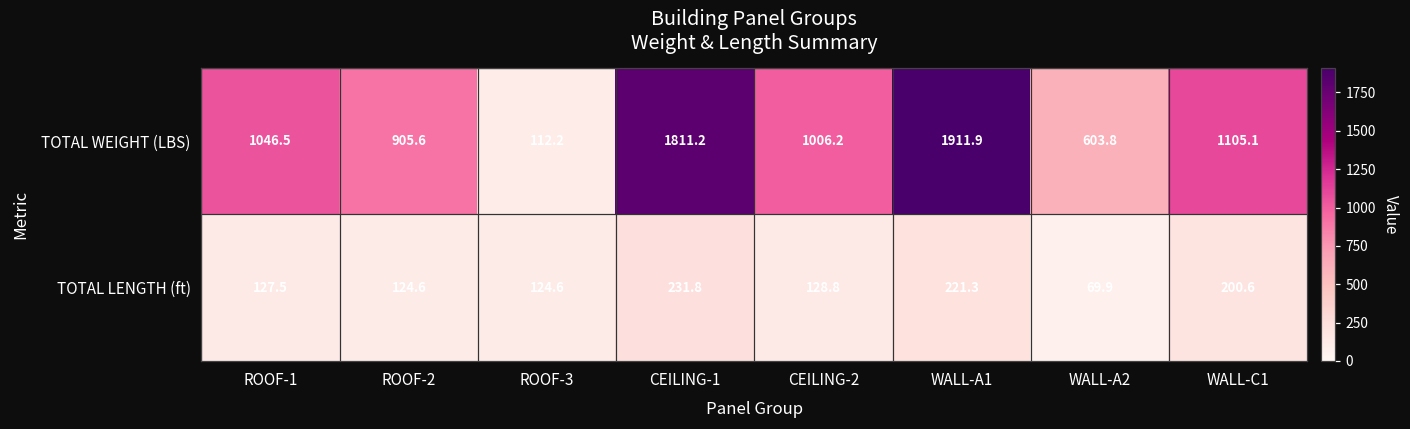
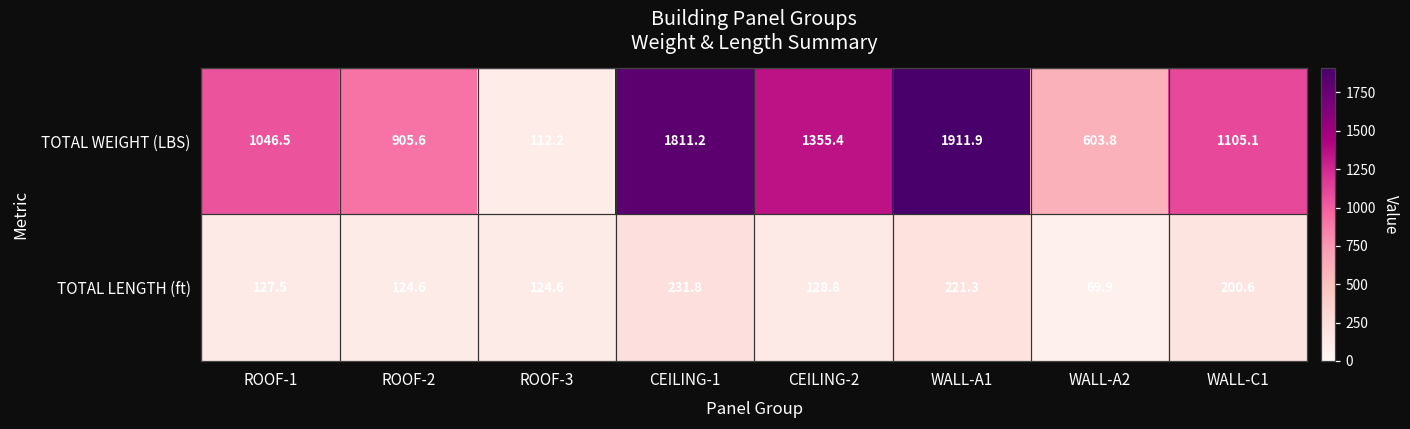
TOTAL WEIGHT (LBS), CEILING-2: 1006.2 -> 1355.4
